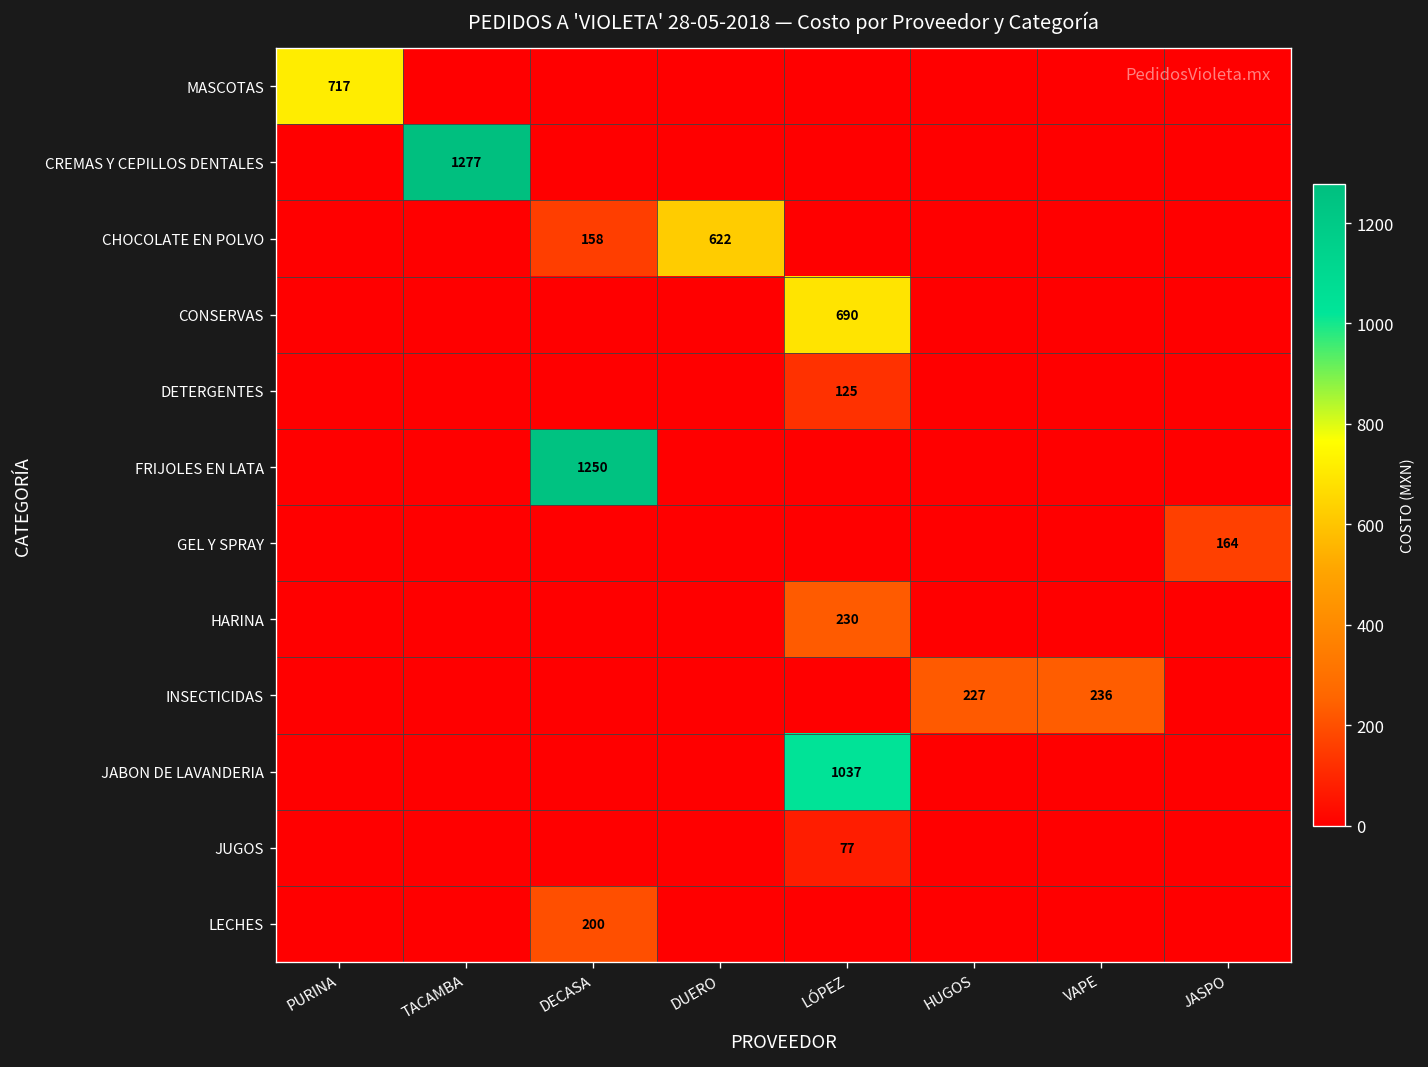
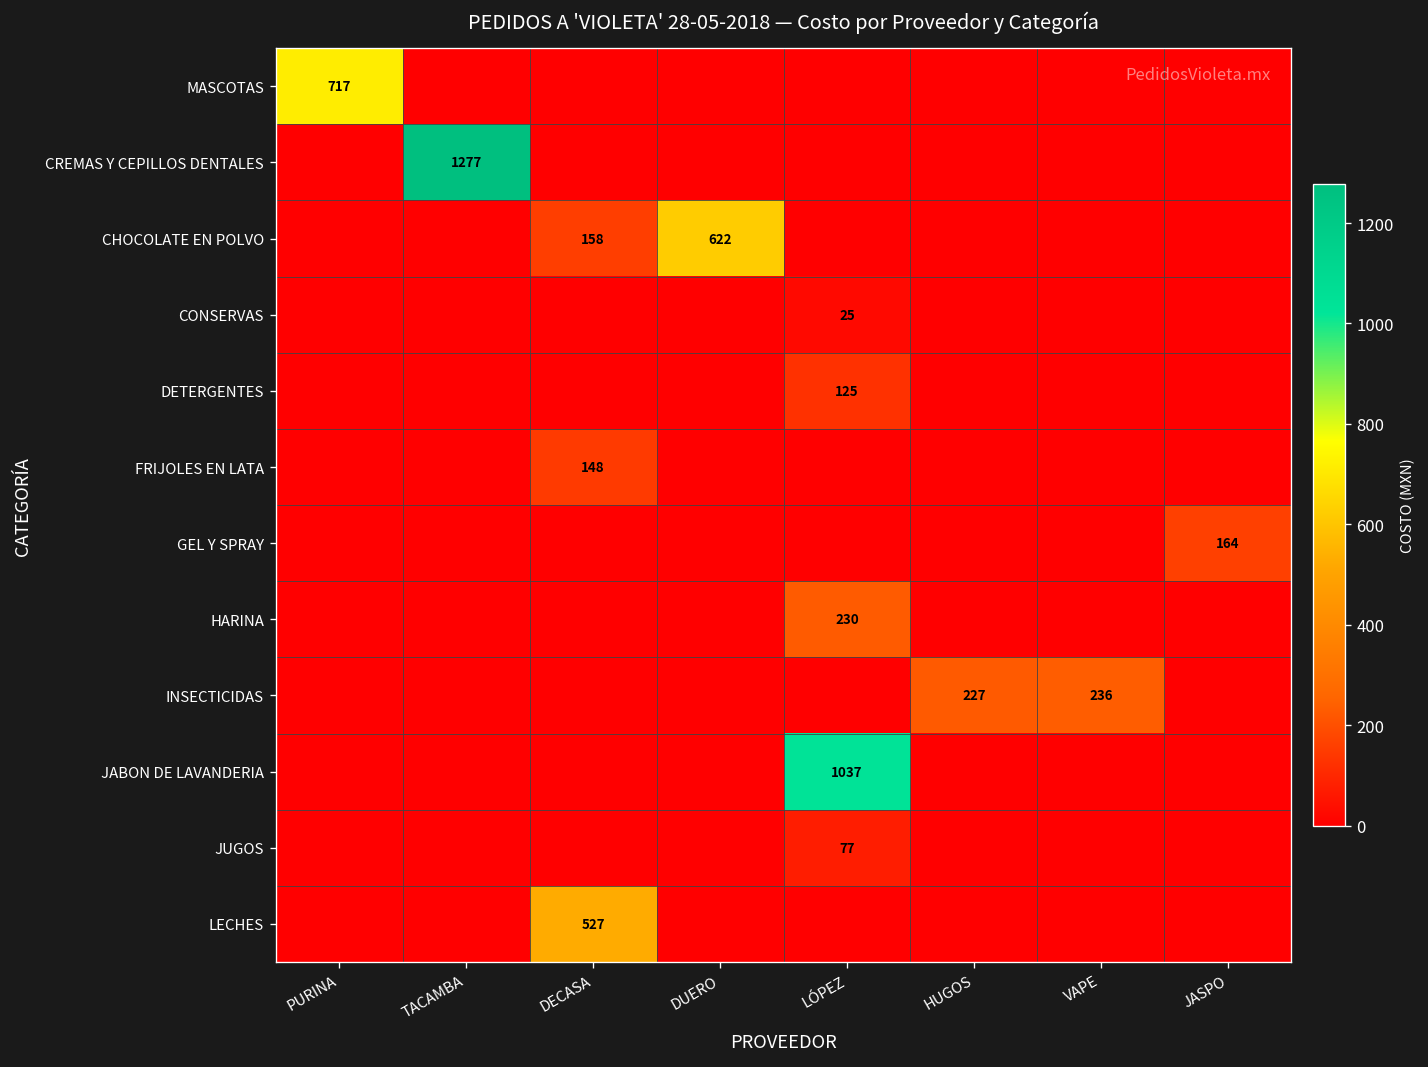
CONSERVAS, LÓPEZ: 690 -> 25
FRIJOLES EN LATA, DECASA: 1250 -> 148
LECHES, DECASA: 200 -> 527
